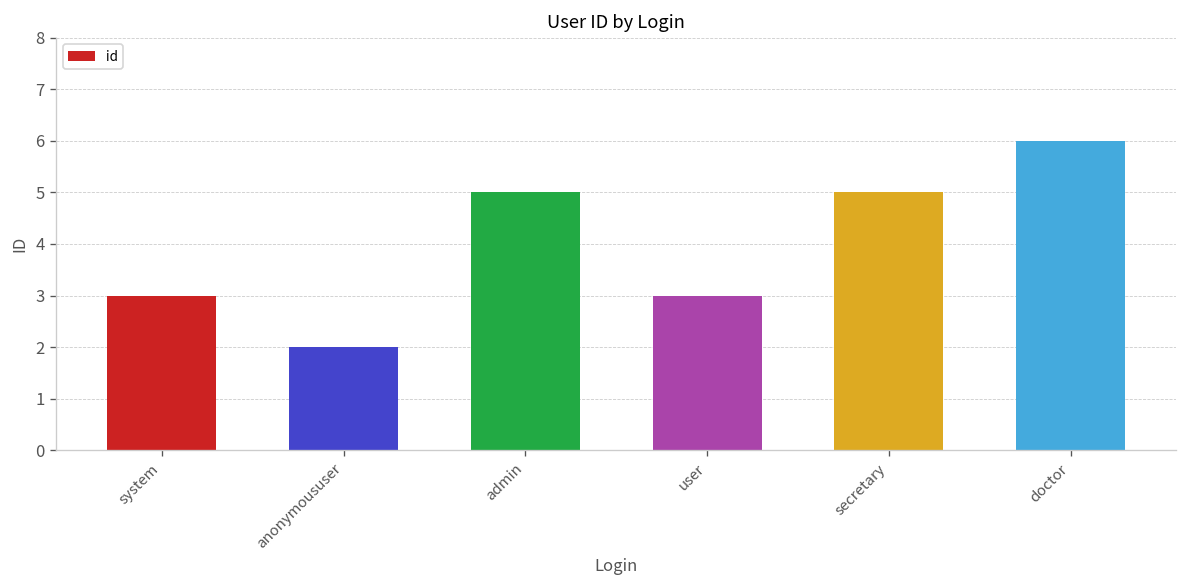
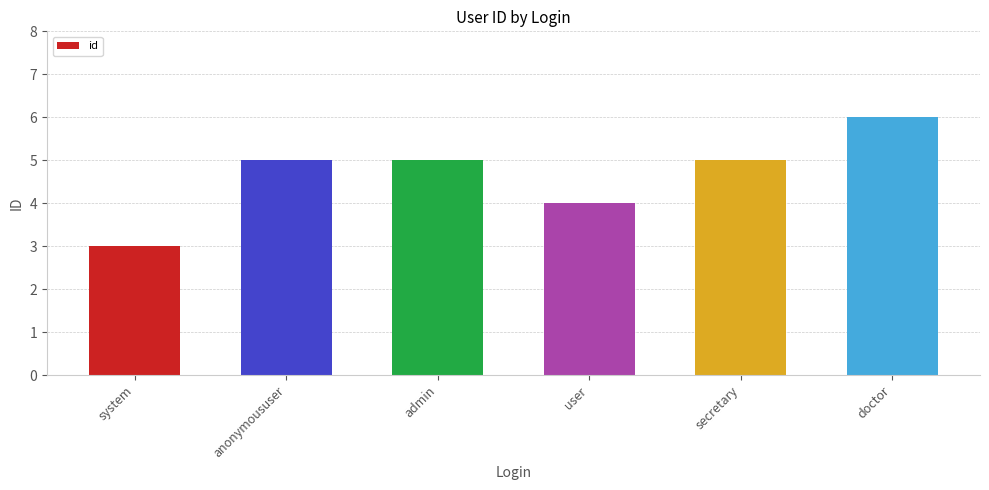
anonymoususer: 2 -> 5
user: 3 -> 4
